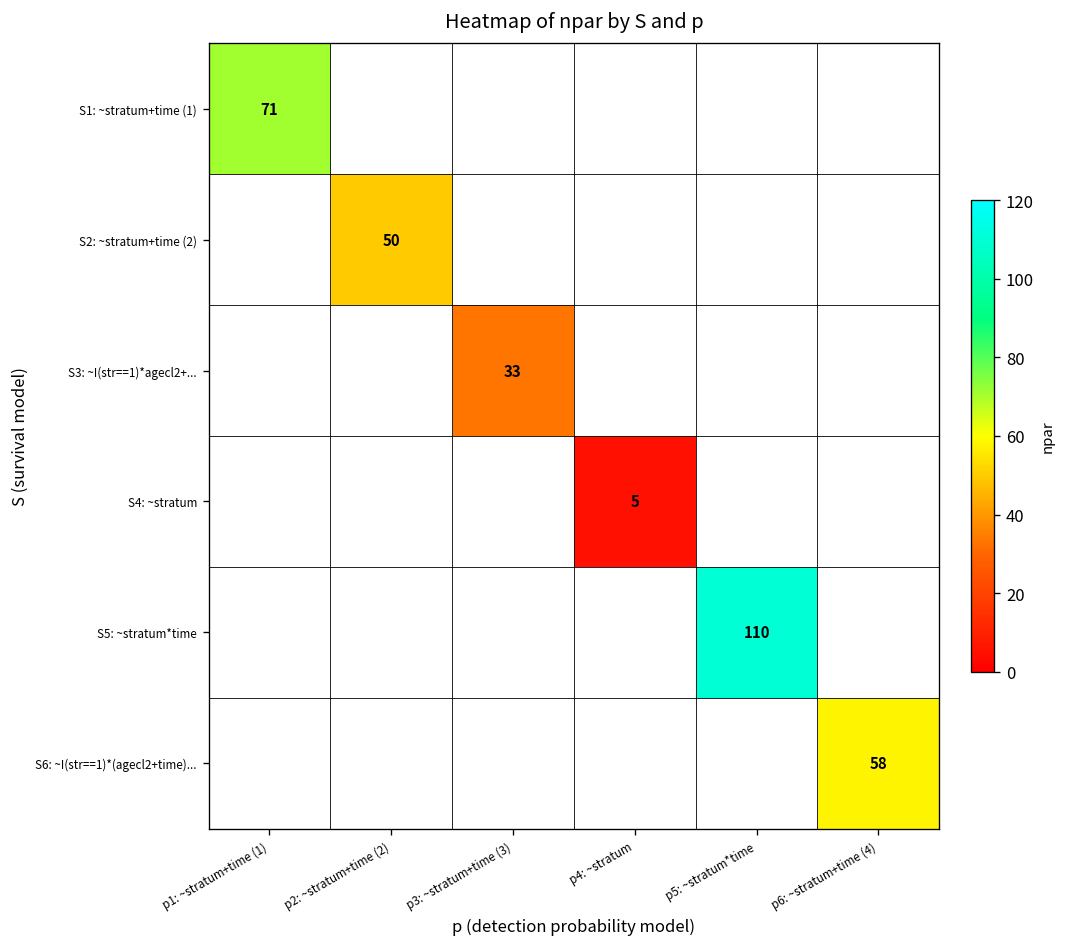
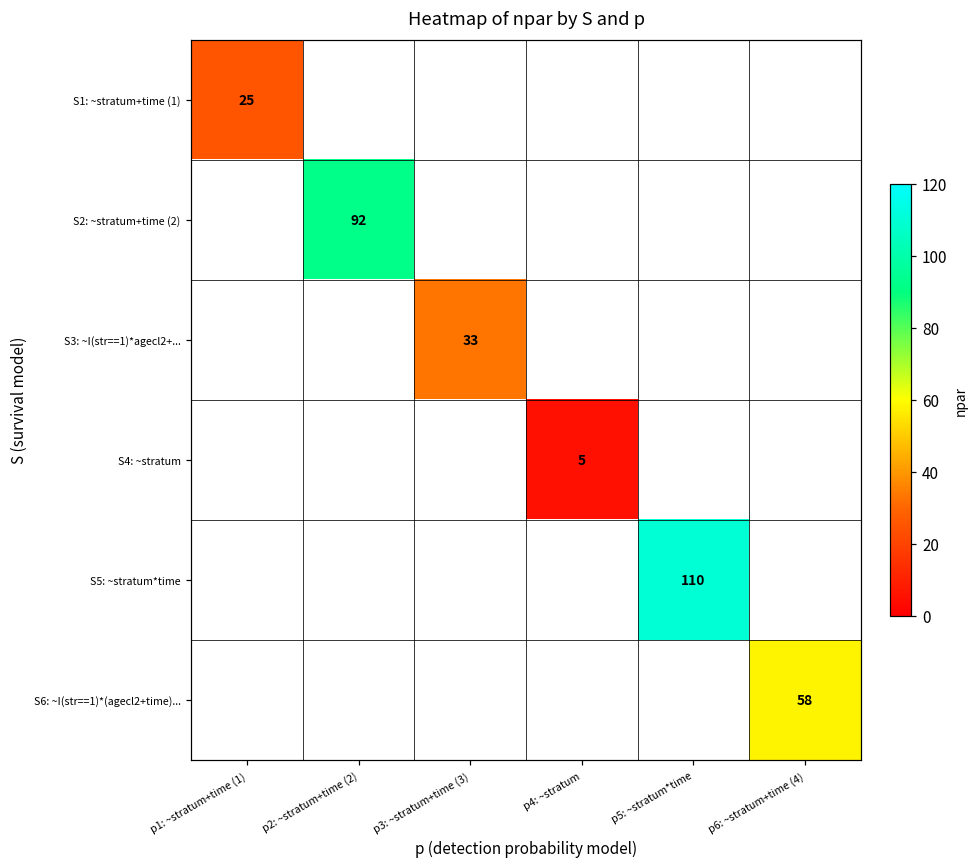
S1: ~stratum+time (1), p1: ~stratum+time (1): 71 -> 25
S2: ~stratum+time (2), p2: ~stratum+time (2): 50 -> 92
